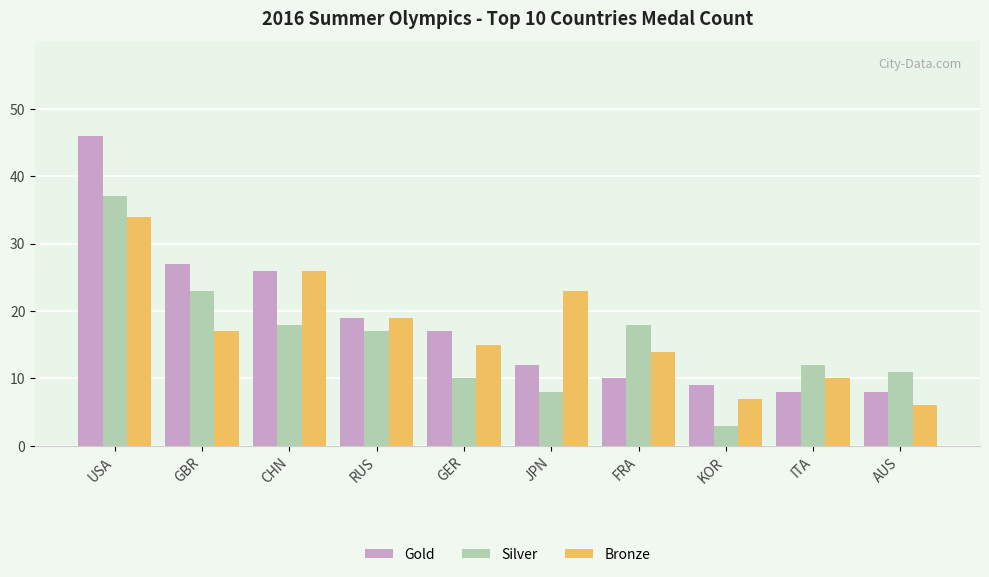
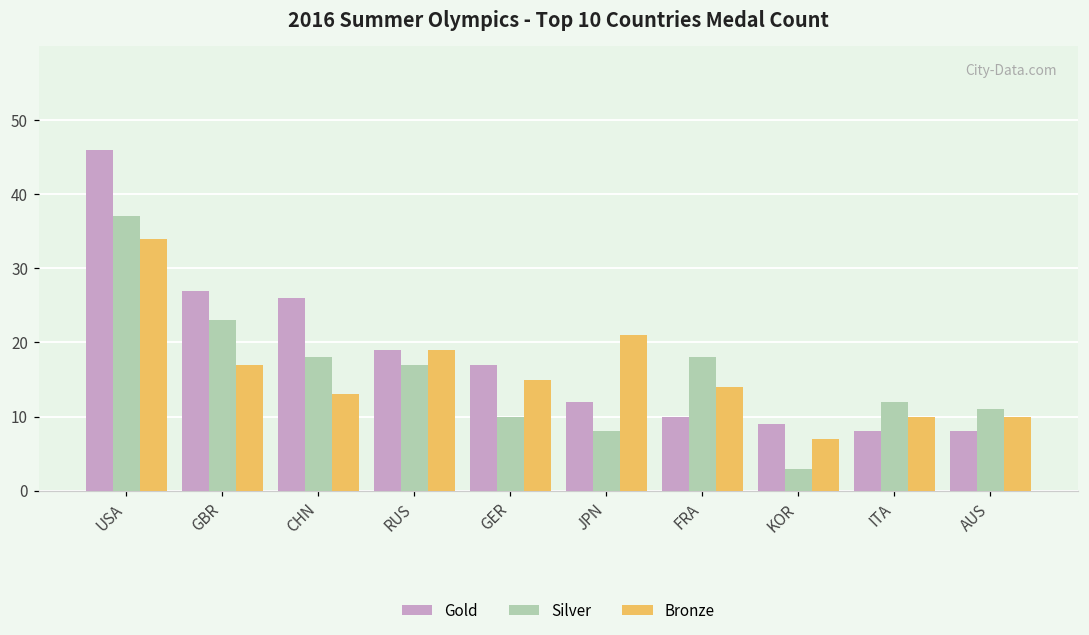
Bronze, CHN: 26 -> 13
Bronze, JPN: 23 -> 21
Bronze, AUS: 6 -> 10
